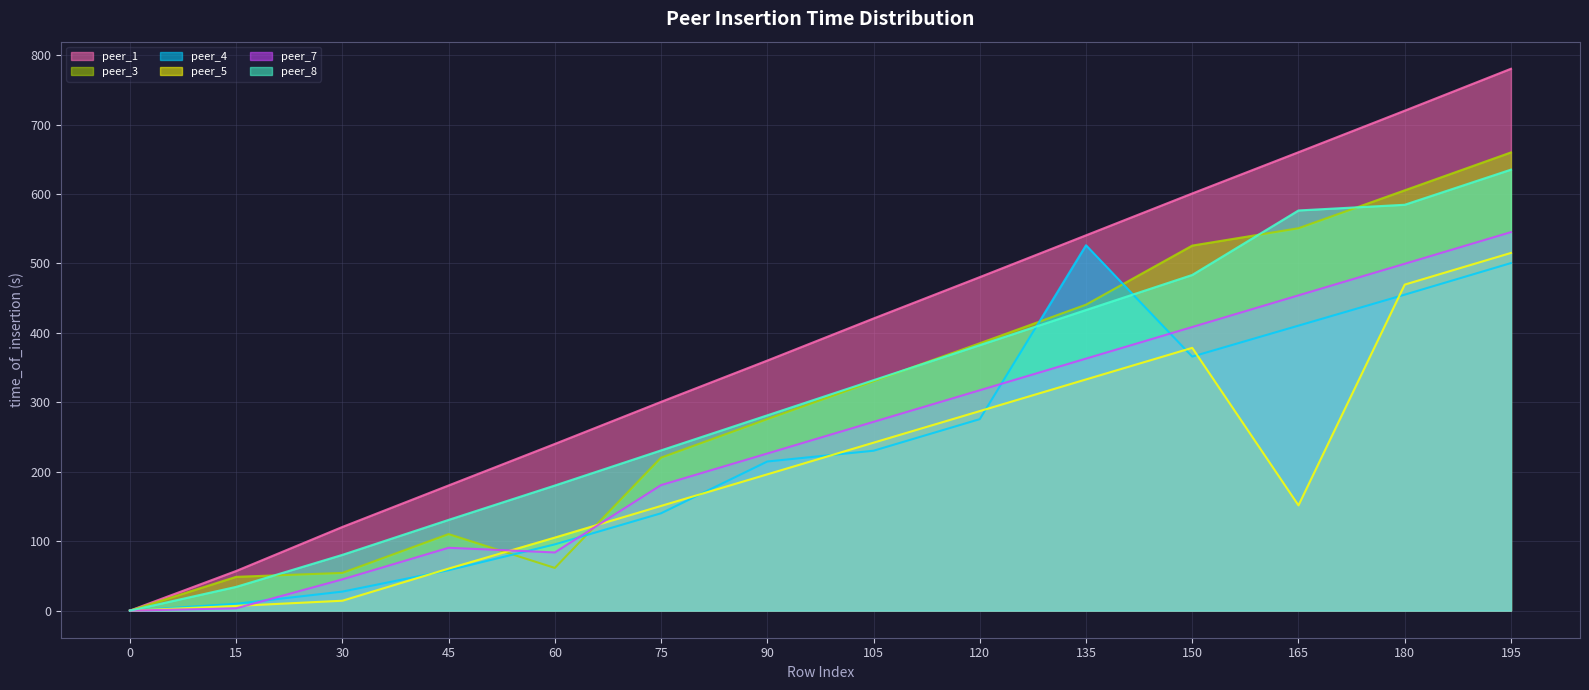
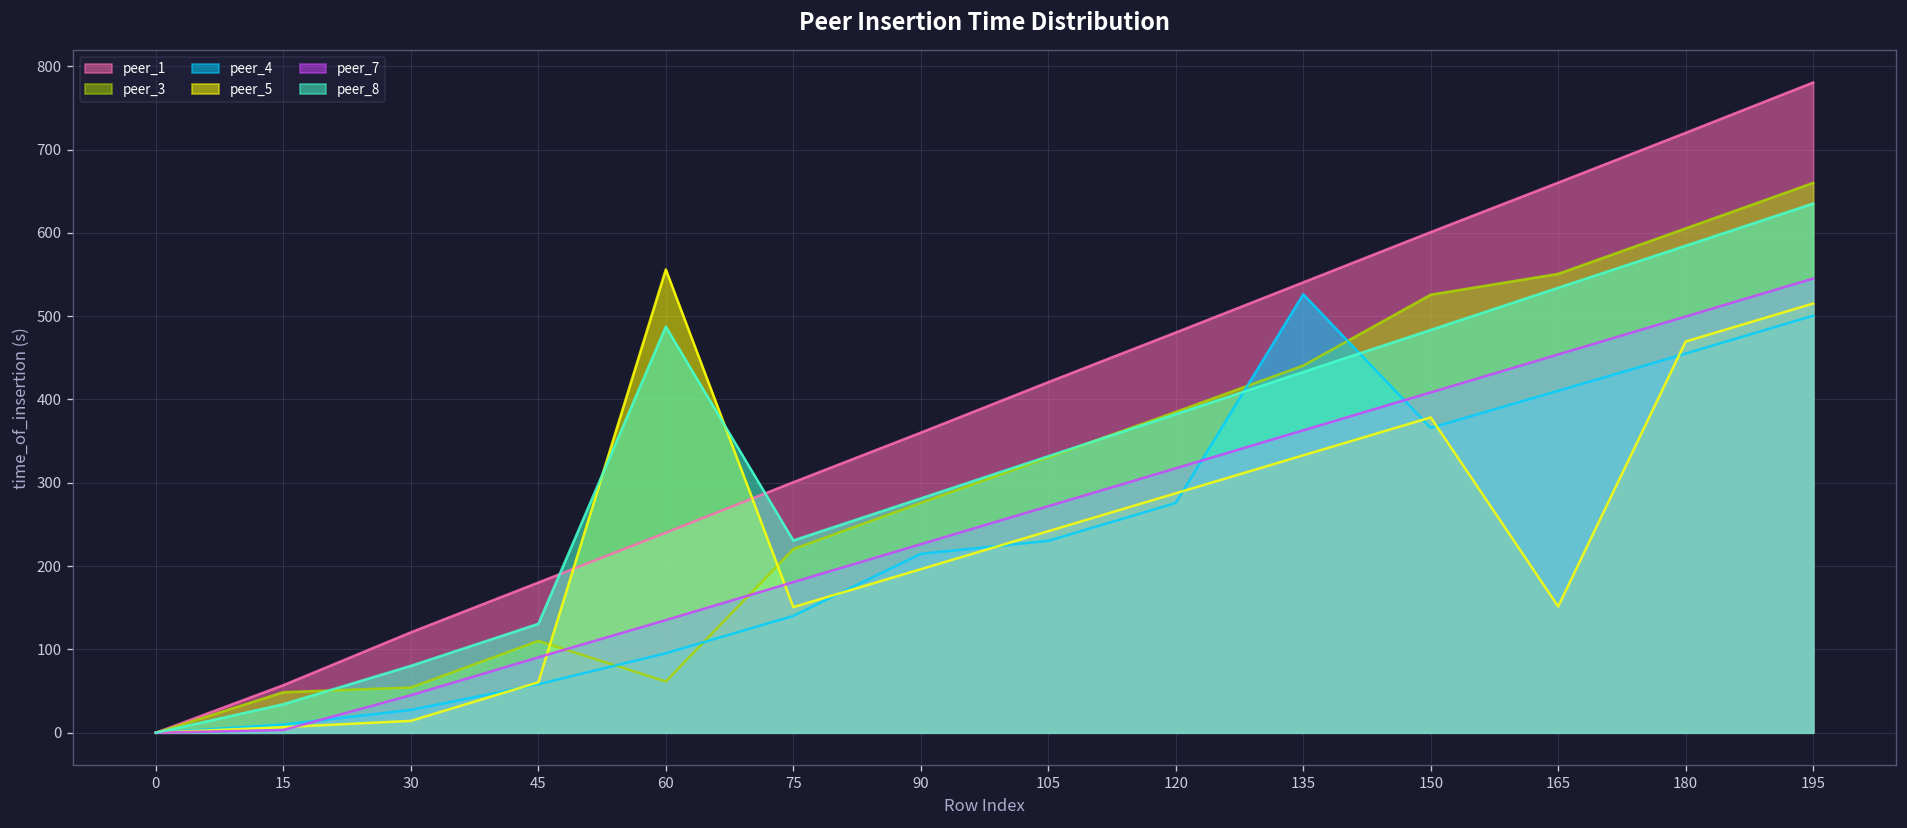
peer_5, 60: 110 -> 560
peer_7, 60: 80 -> 140
peer_8, 60: 180 -> 490
peer_8, 165: 580 -> 530
